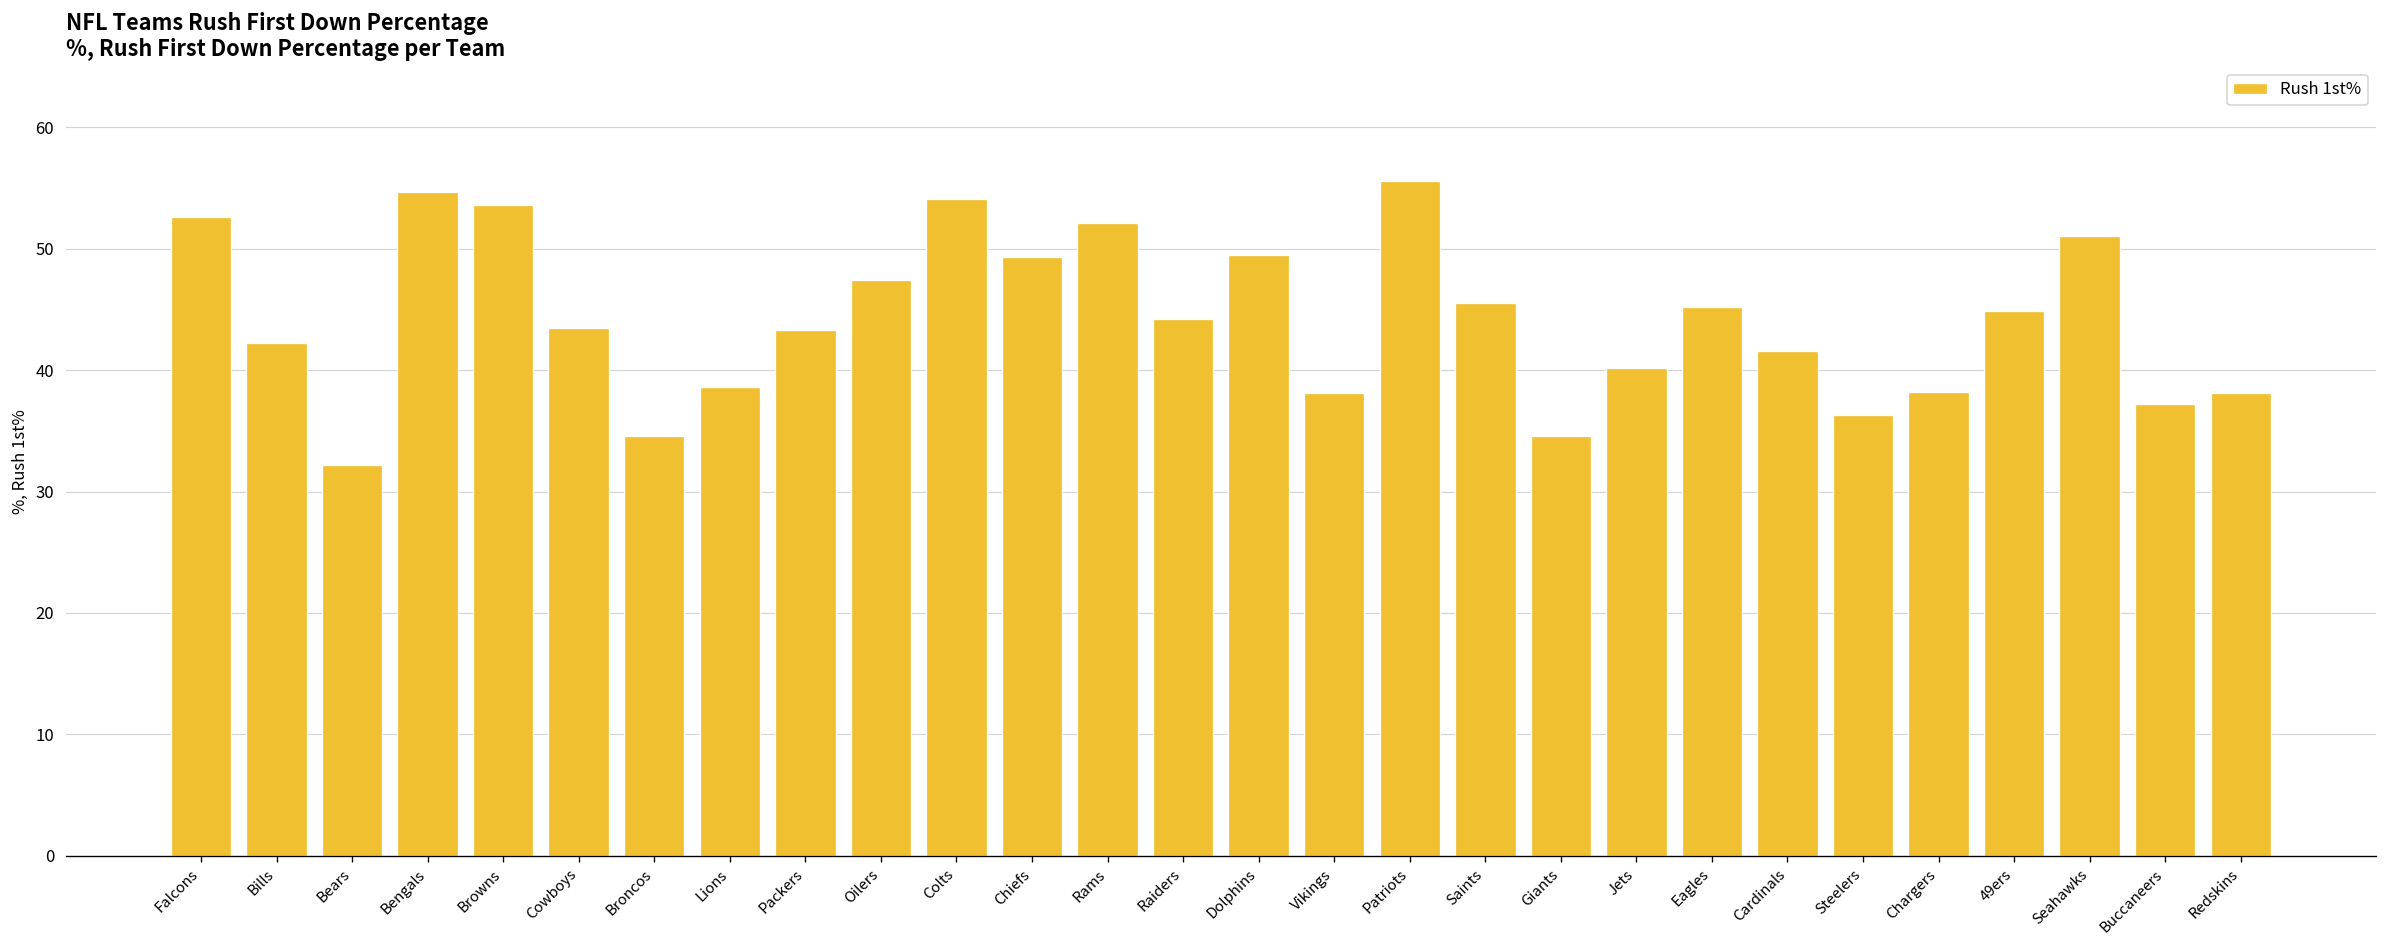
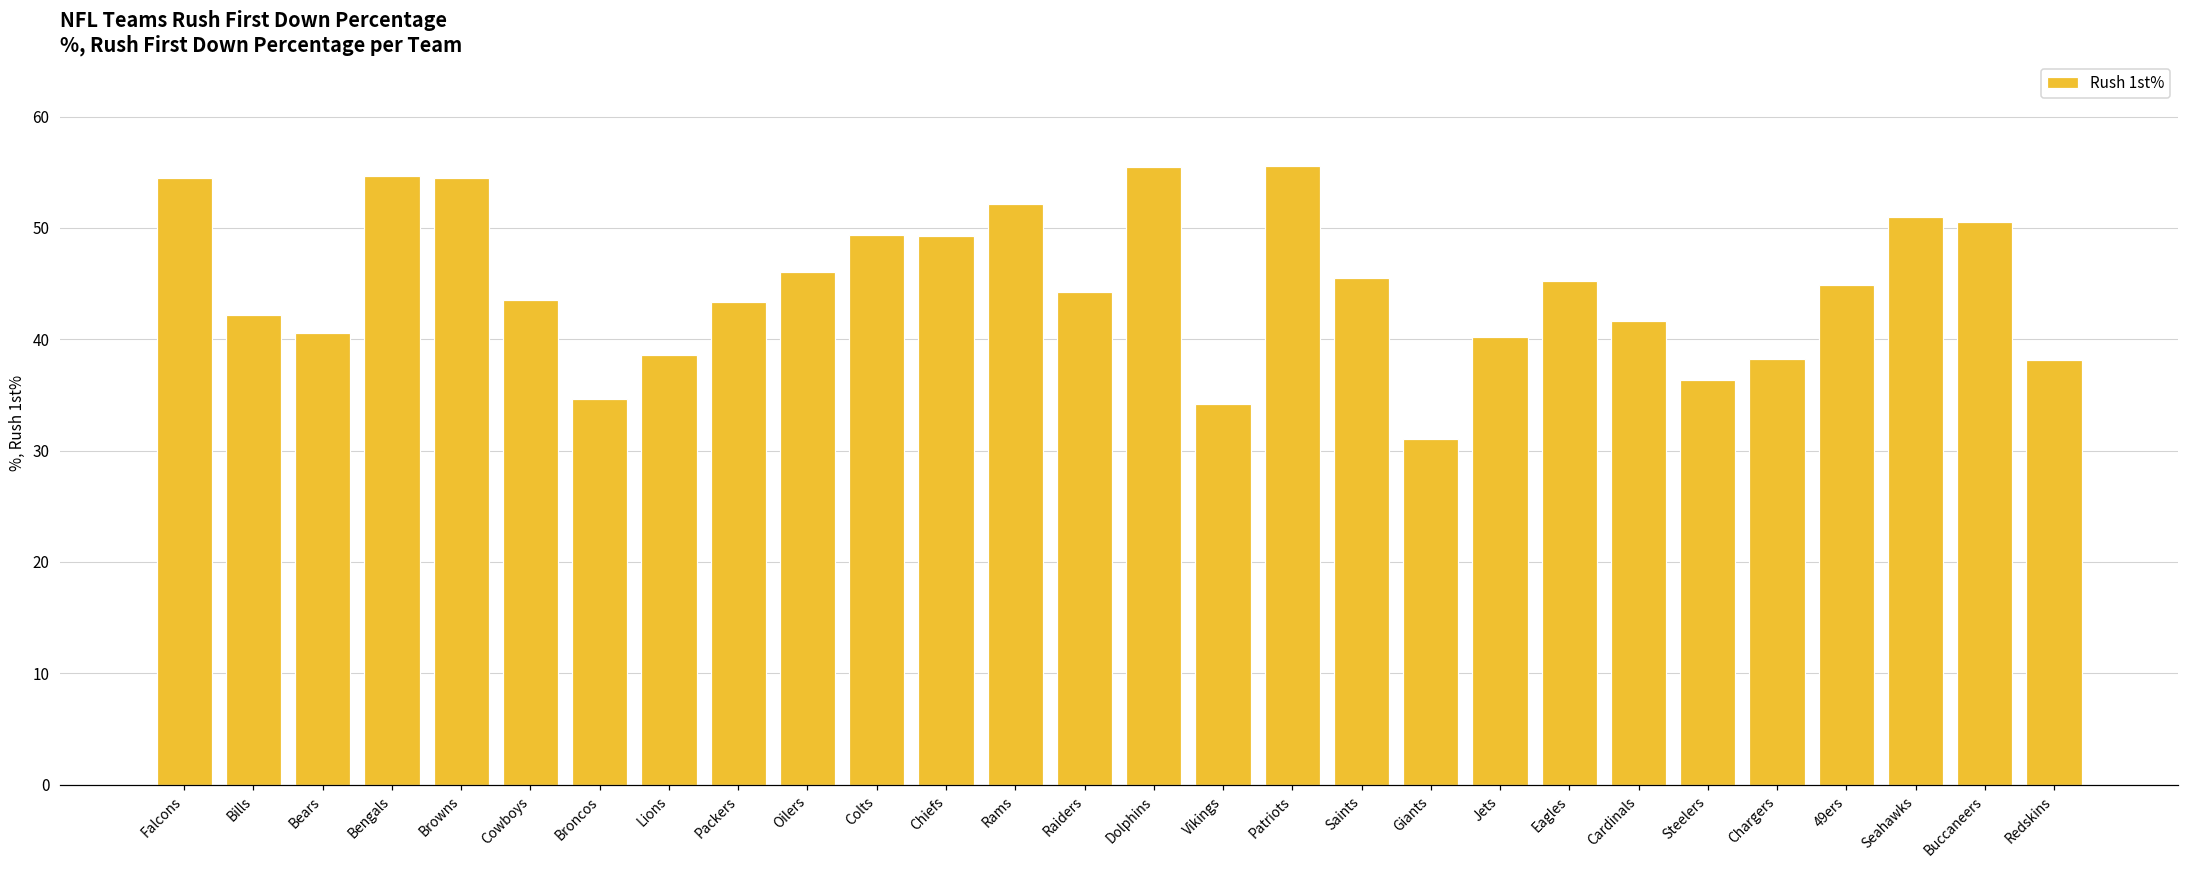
Falcons: 52.6 -> 54.5
Bears: 32.2 -> 40.6
Browns: 53.6 -> 54.5
Oilers: 47.4 -> 46.0
Colts: 54.1 -> 49.4
Dolphins: 49.5 -> 55.5
Vikings: 38.1 -> 34.2
Giants: 34.6 -> 31.0
Buccaneers: 37.2 -> 50.5
